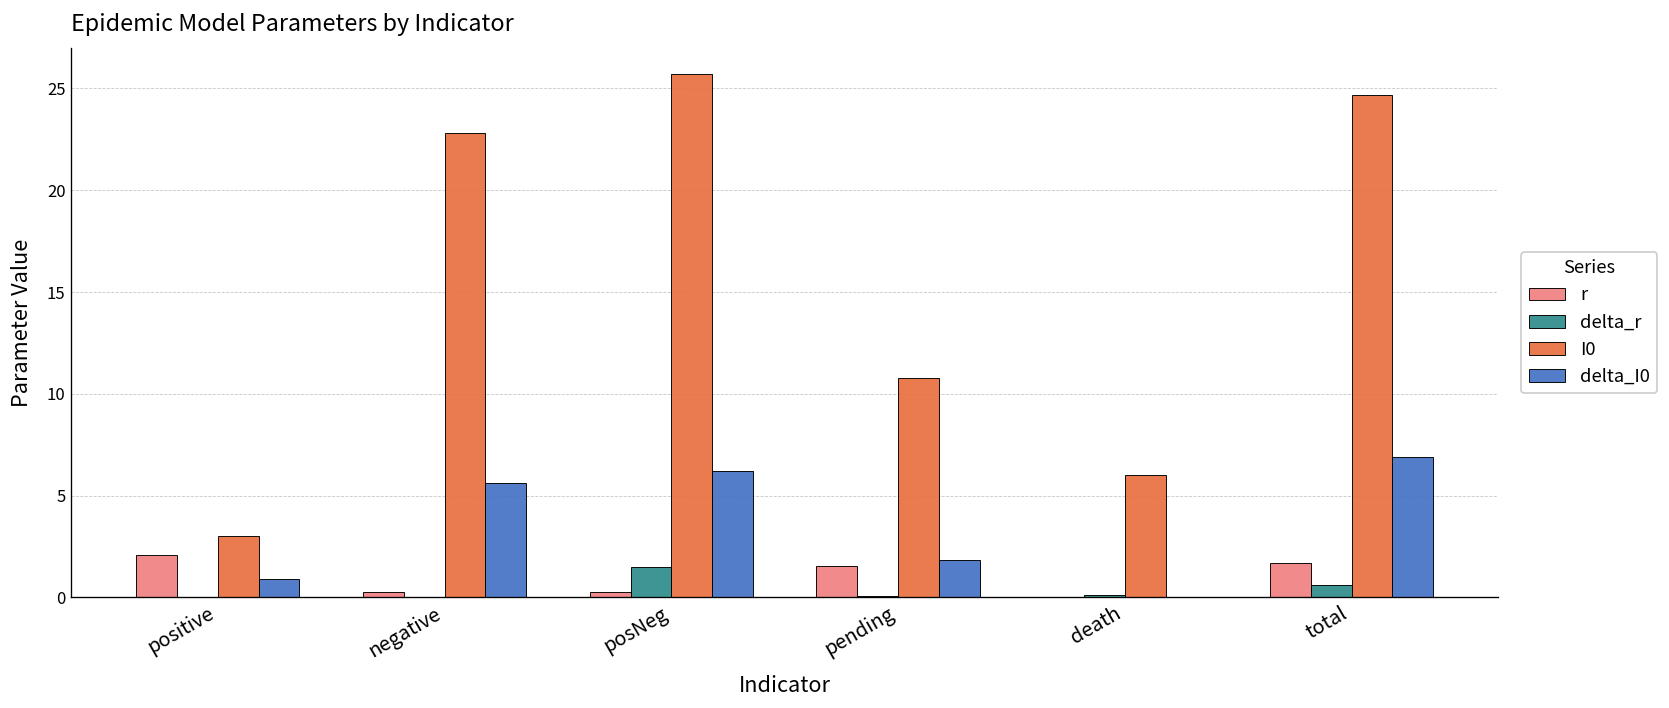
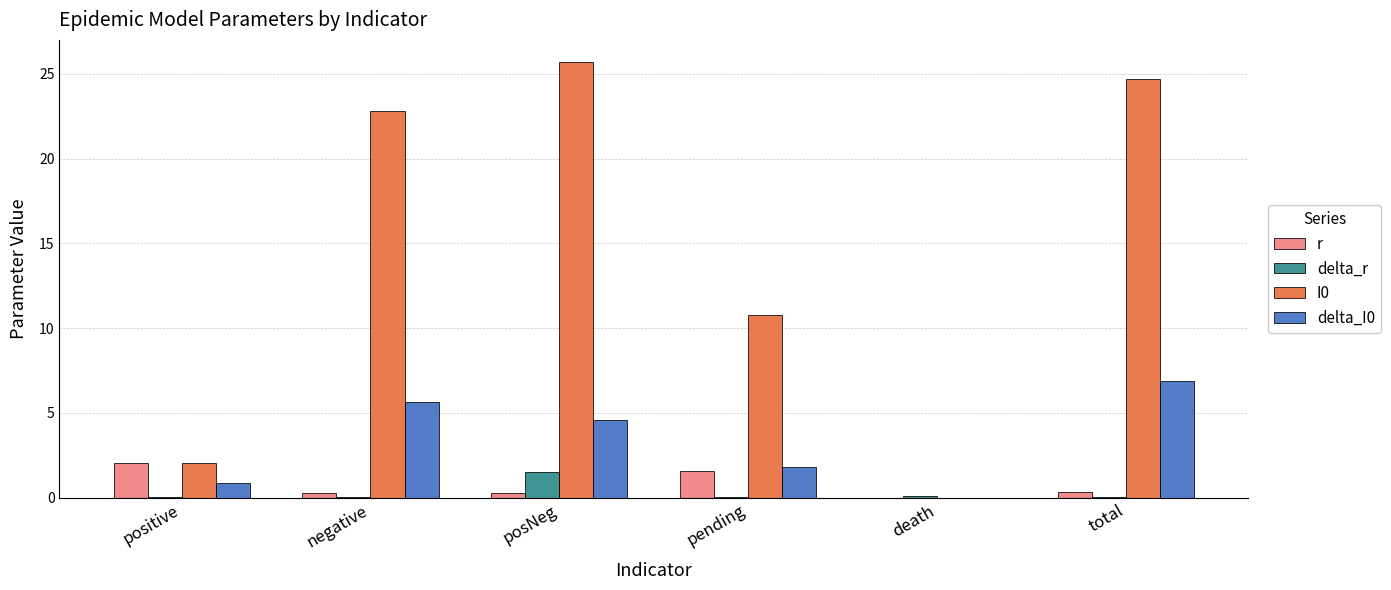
I0, positive: 3.0 -> 2.0
delta_I0, posNeg: 6.2 -> 4.6
I0, death: 6 -> 0
r, total: 1.7 -> 0.3
delta_r, total: 0.6 -> 0.0
